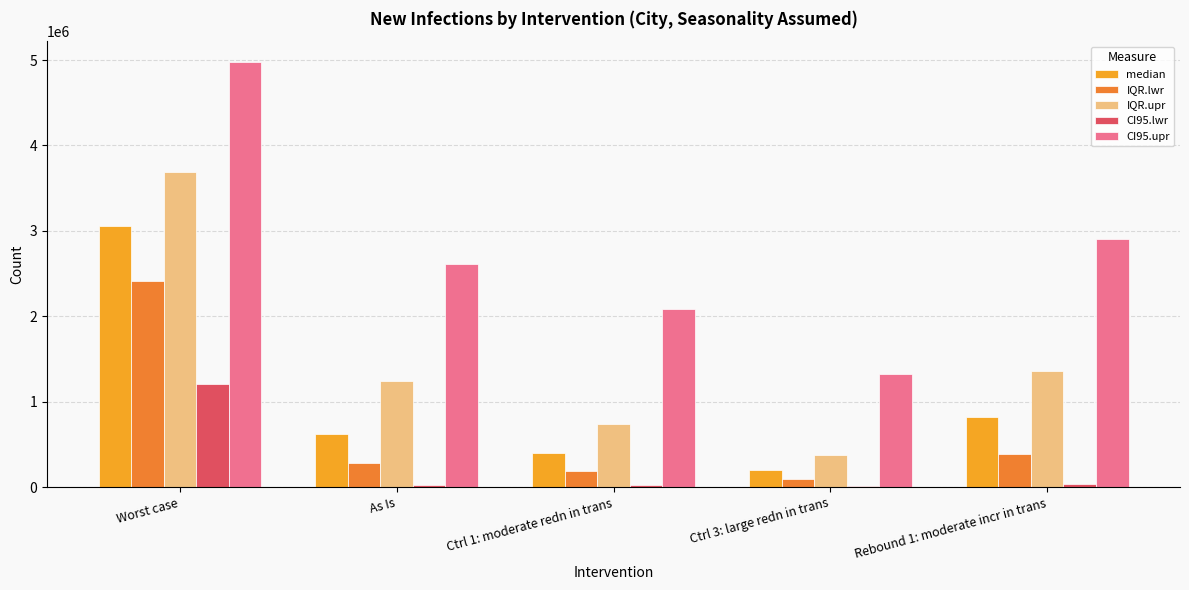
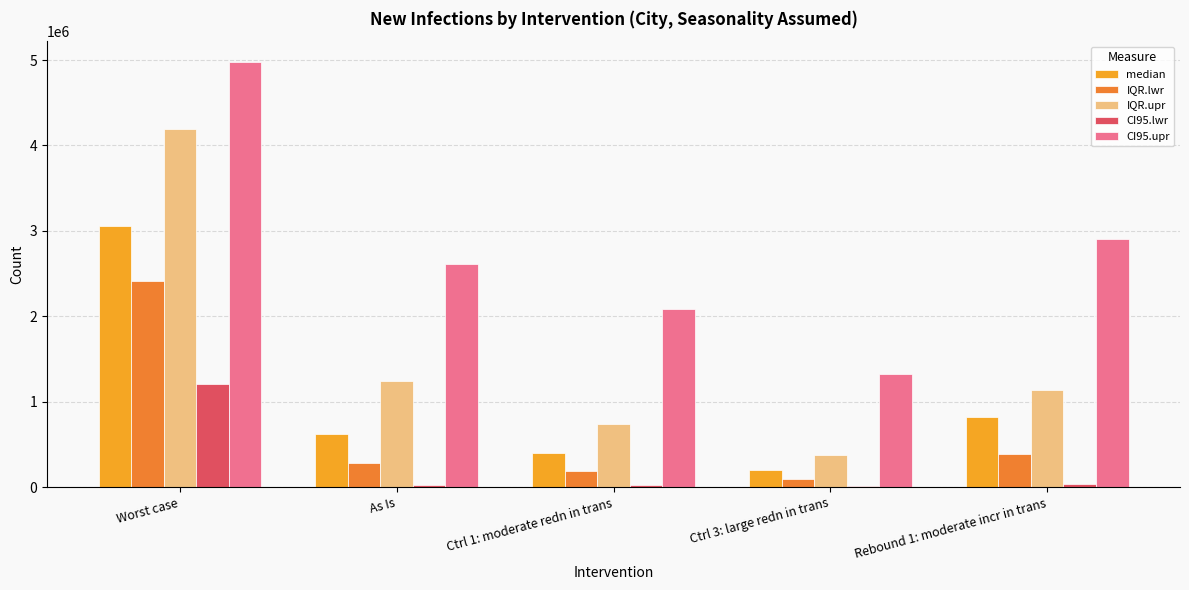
IQR.upr, Worst case: 3700000 -> 4200000
IQR.upr, Rebound 1: moderate incr in trans: 1400000 -> 1100000
